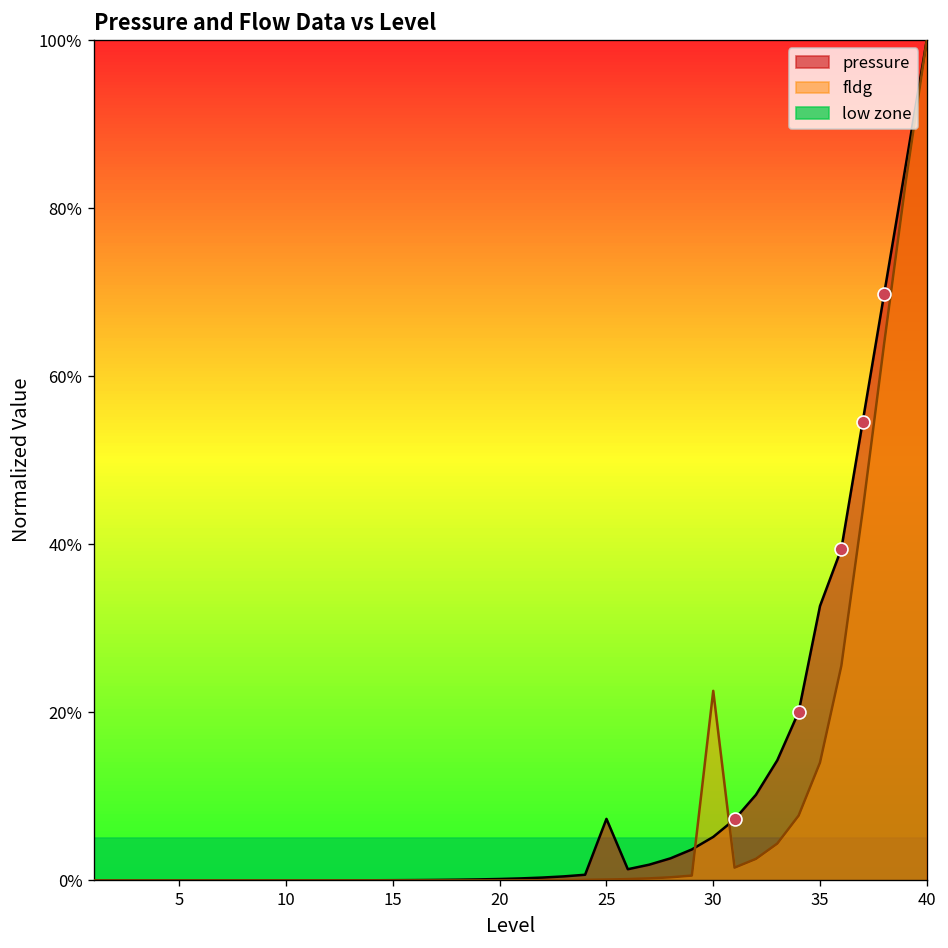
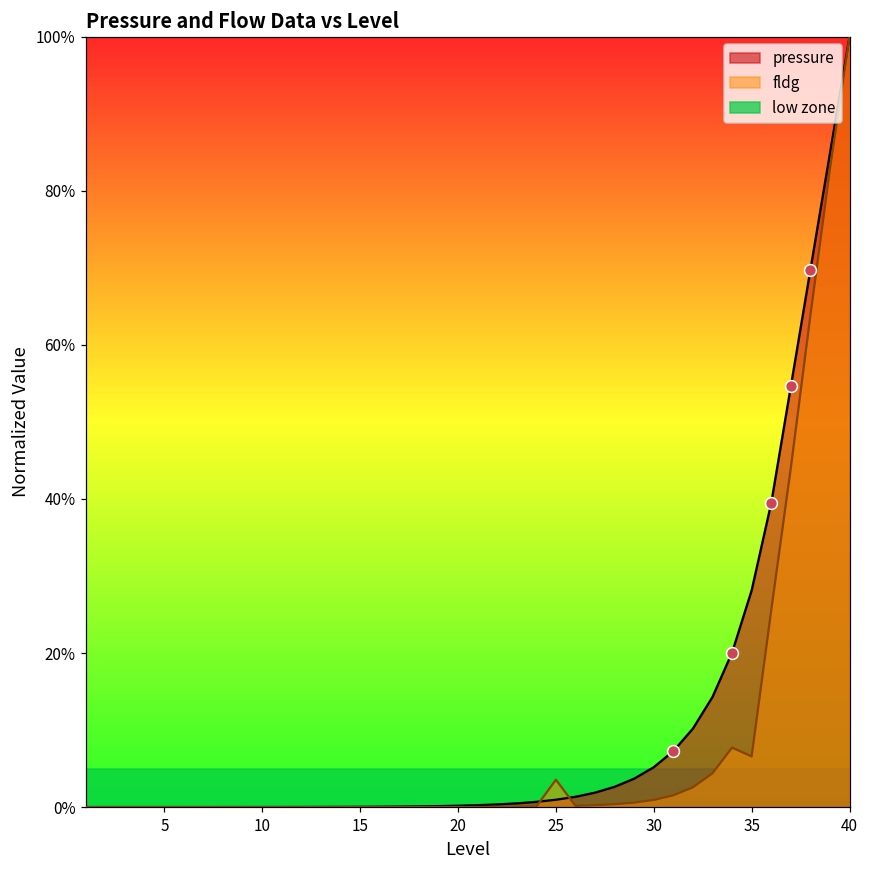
pressure, 25: 7% -> 1%
fldg, 25: 0% -> 4%
fldg, 30: 23% -> 1%
pressure, 35: 33% -> 28%
fldg, 35: 14% -> 7%
